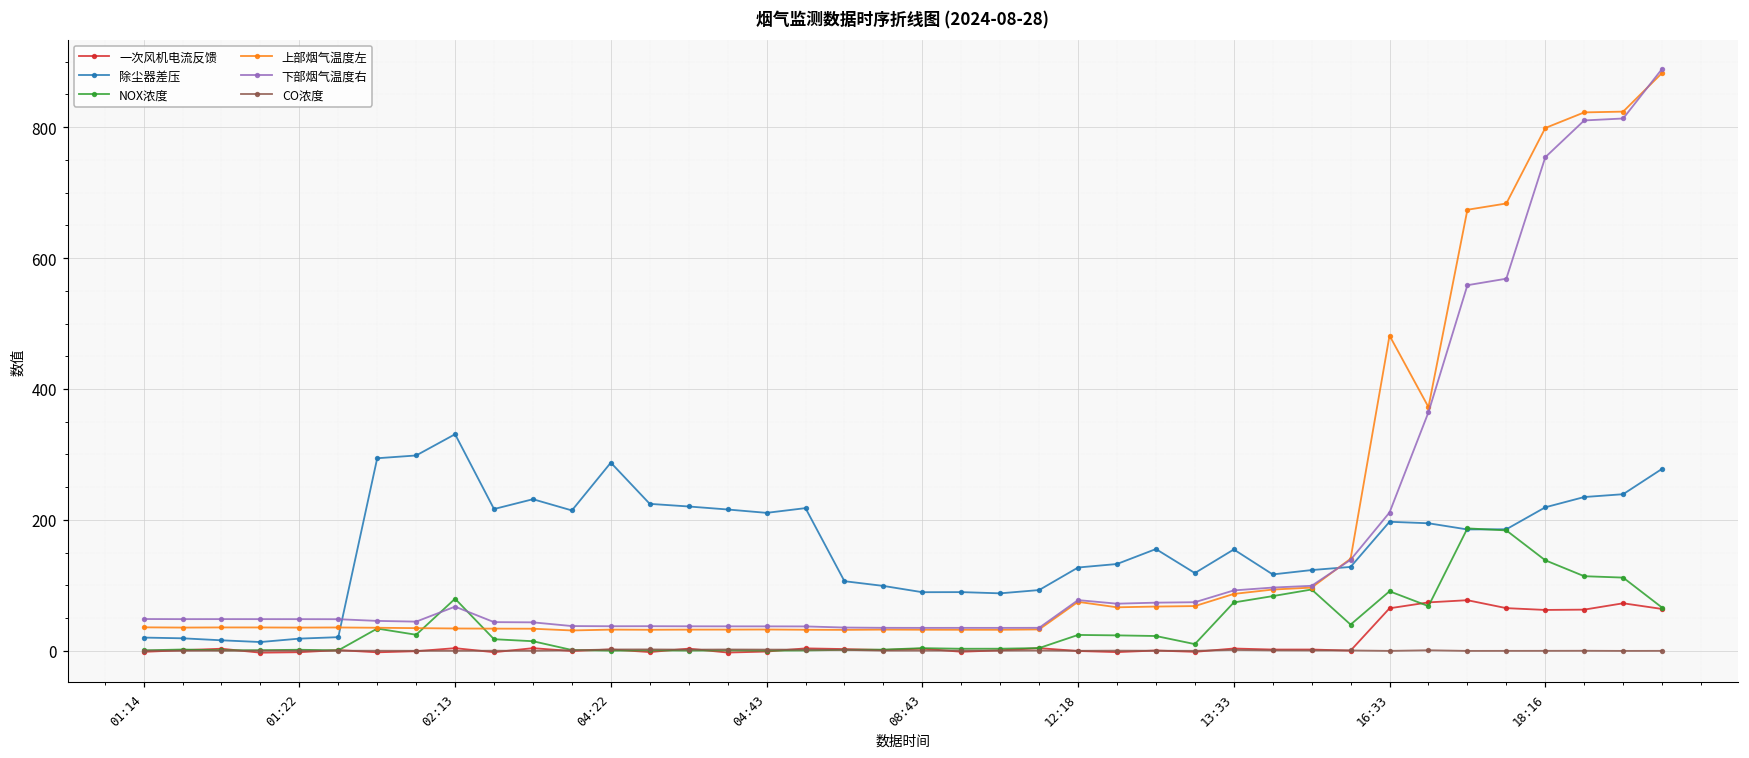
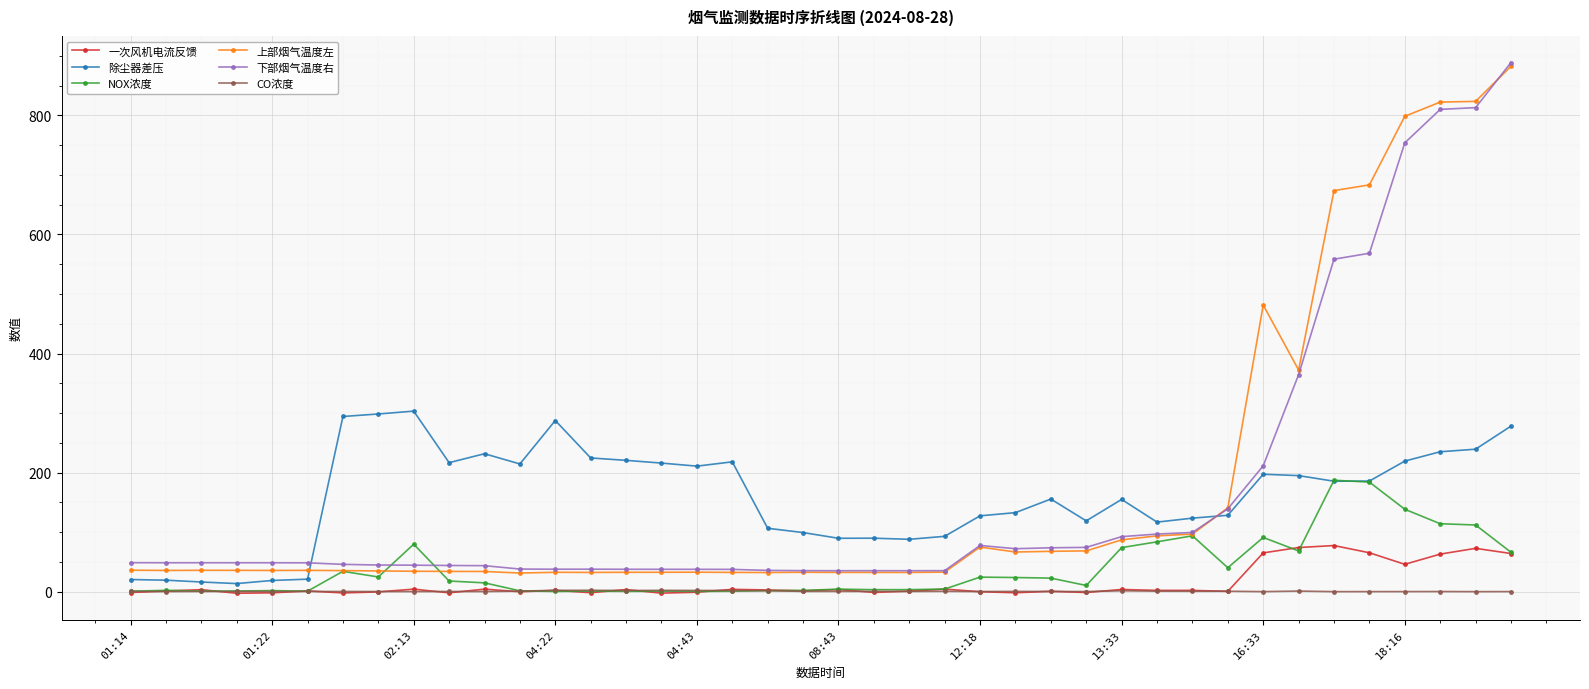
除尘器差压, 02:13: 330 -> 300
下部烟气温度右, 02:13: 70 -> 40
一次风机电流反馈, 18:16: 60 -> 50
